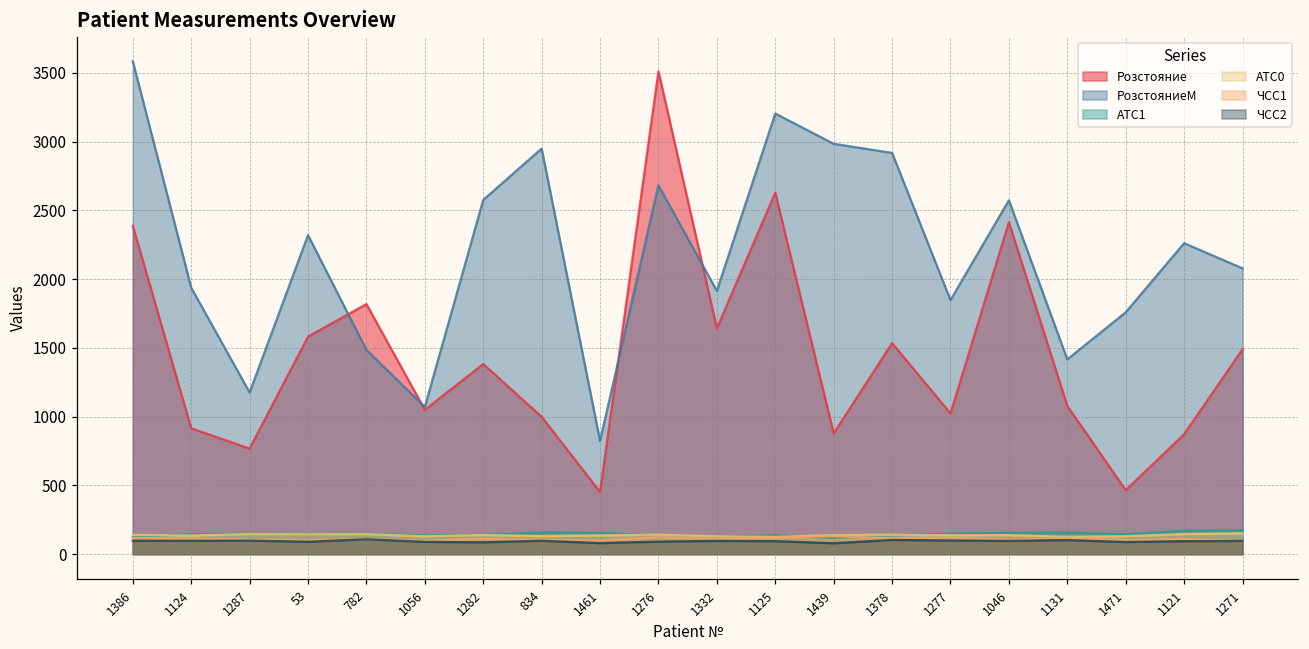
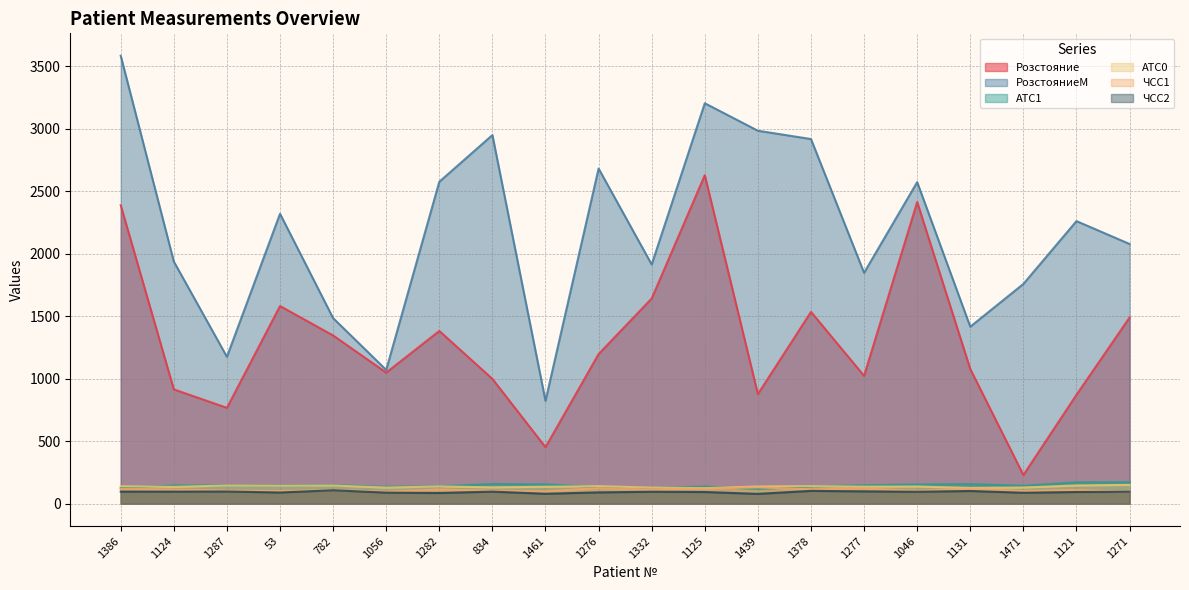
Розстояние, 782: 1820 -> 1350
Розстояние, 1276: 3510 -> 1200
Розстояние, 1471: 470 -> 230
